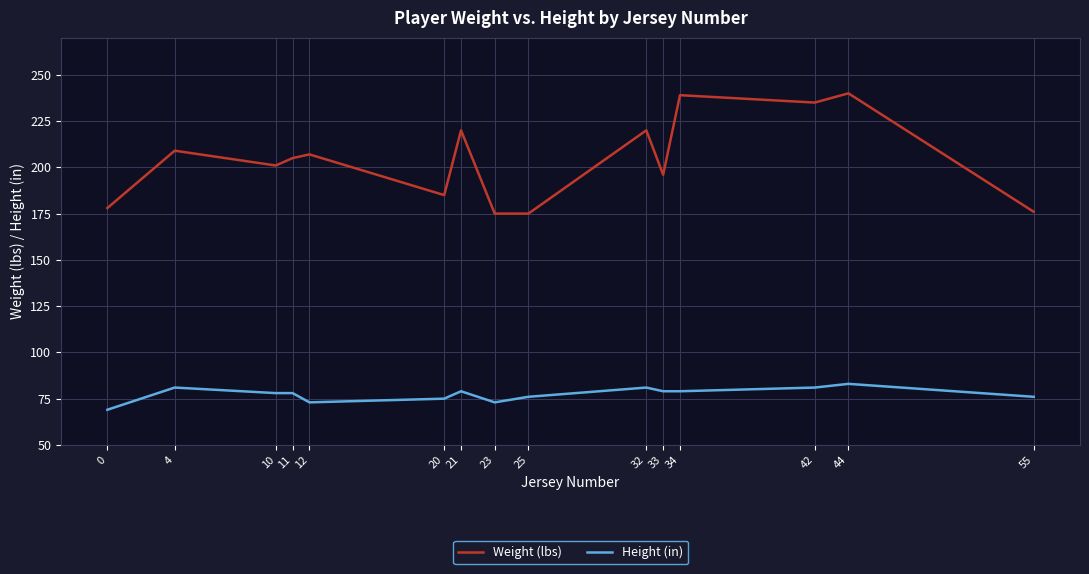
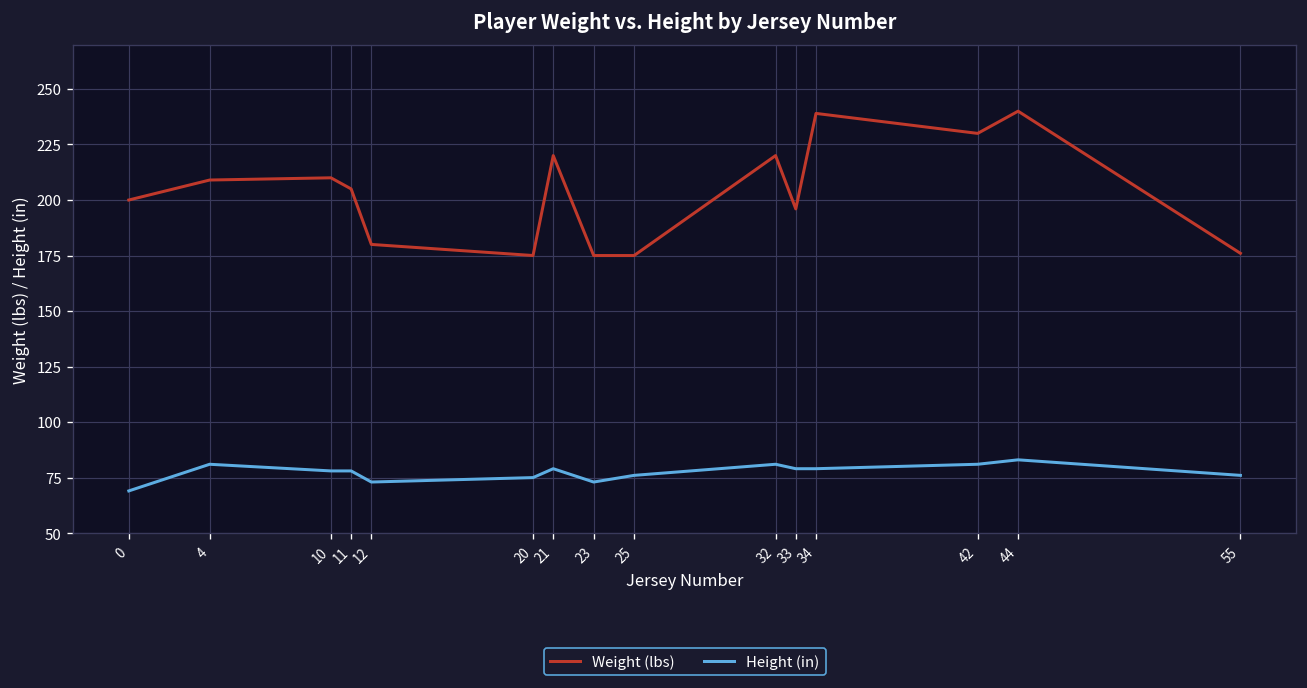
Weight (lbs), 0: 178 -> 200
Weight (lbs), 10: 201 -> 210
Weight (lbs), 12: 207 -> 180
Weight (lbs), 20: 185 -> 175
Weight (lbs), 42: 235 -> 230
